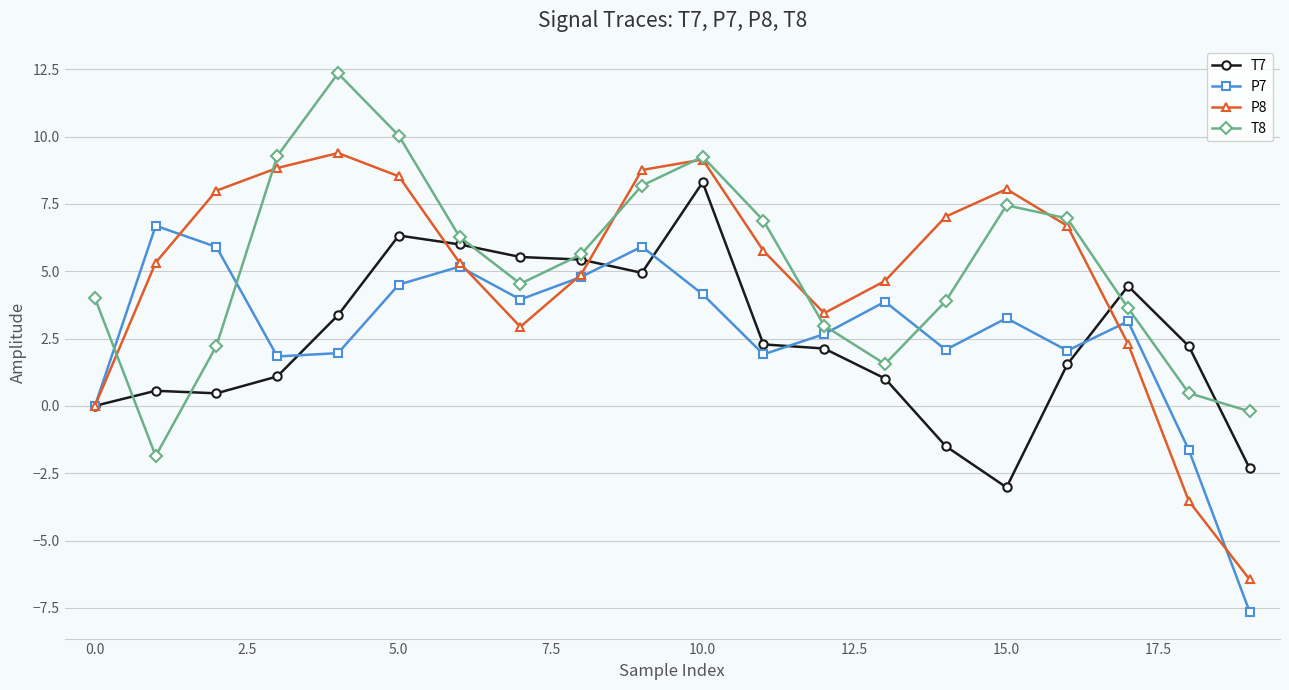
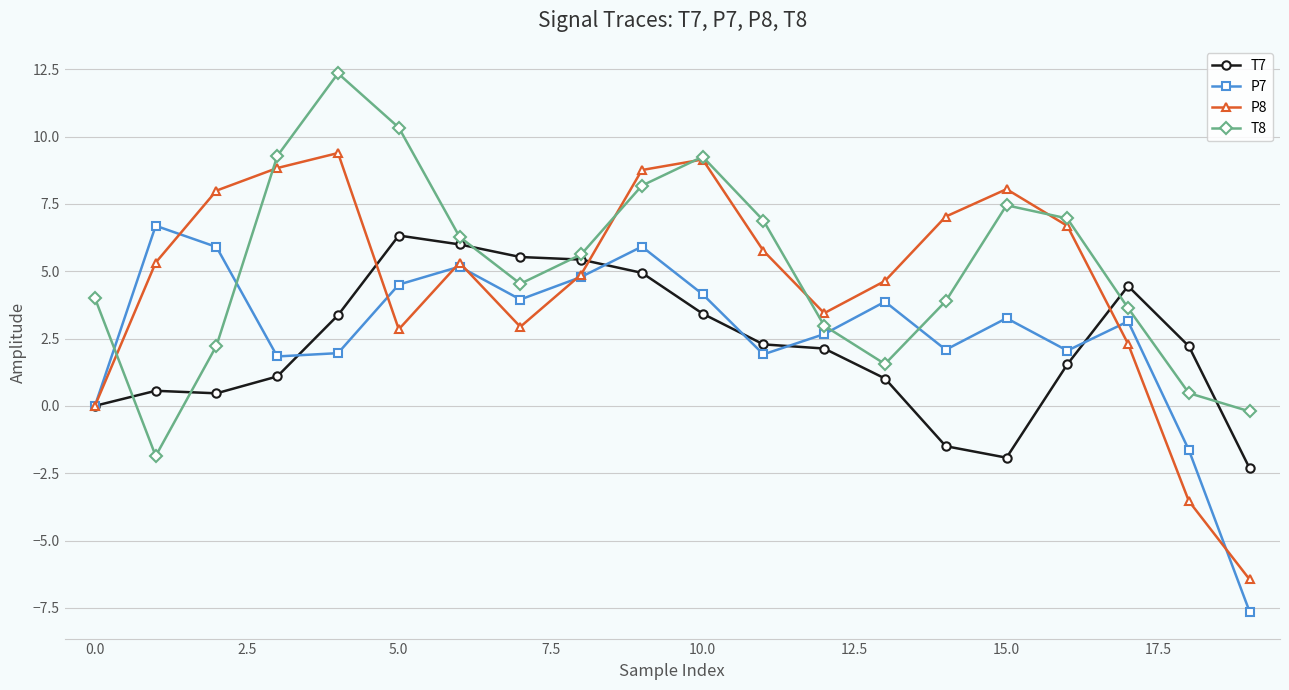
P8, 5.0: 8.5 -> 2.8
T8, 5.0: 10.0 -> 10.3
T7, 10.0: 8.3 -> 3.4
T7, 15.0: -3.0 -> -1.9
